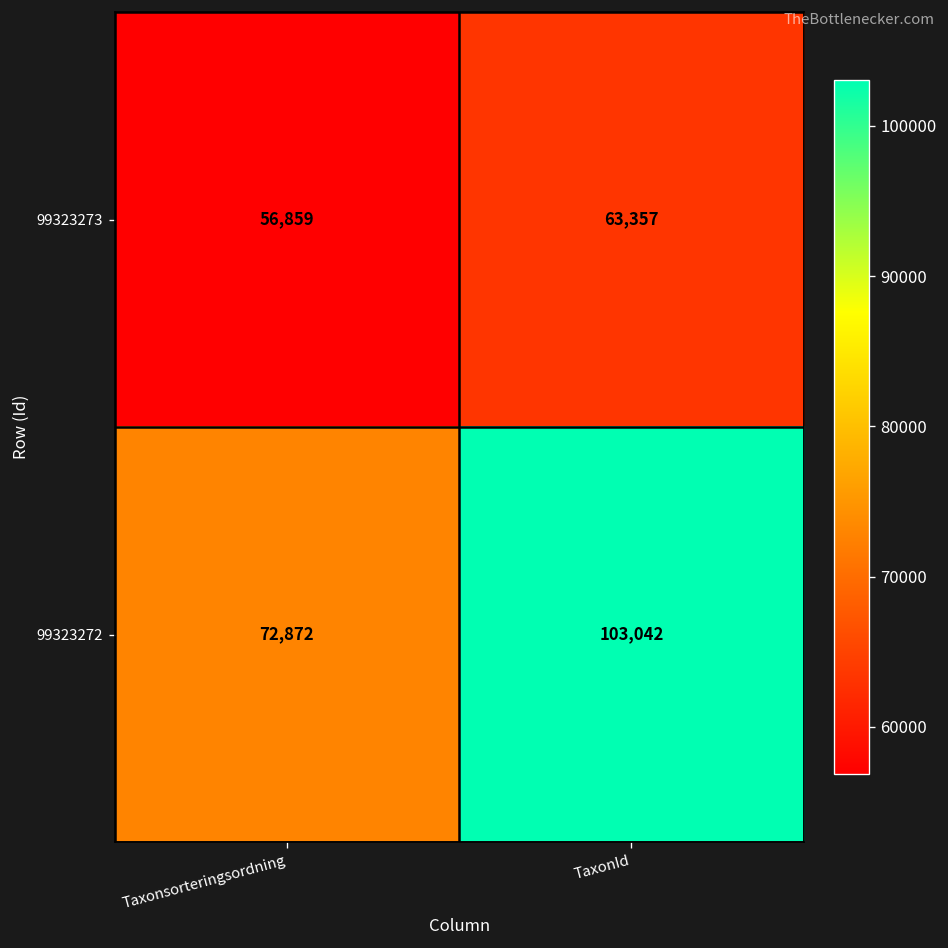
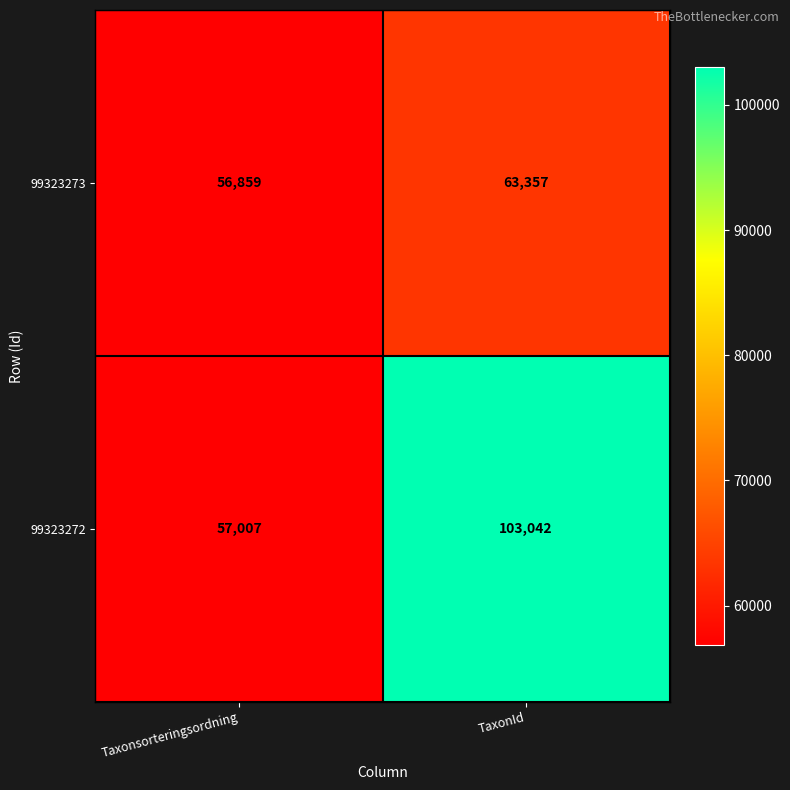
99323272, Taxonsorteringsordning: 72,872 -> 57,007
